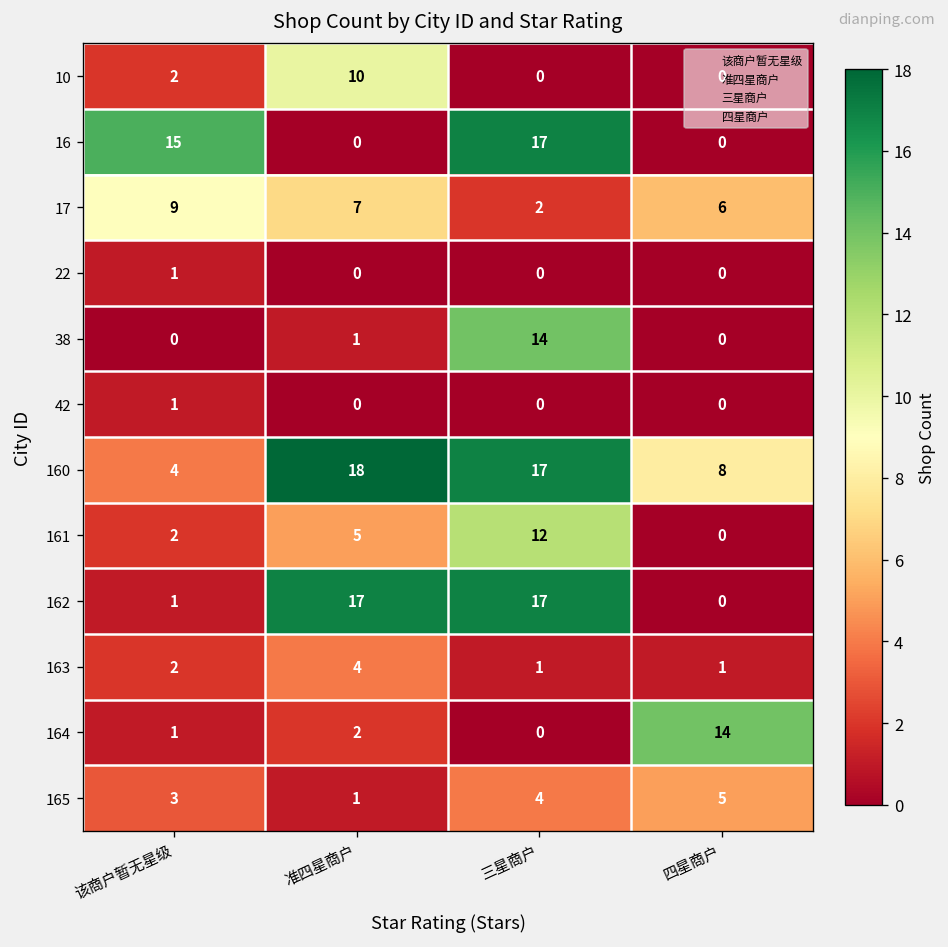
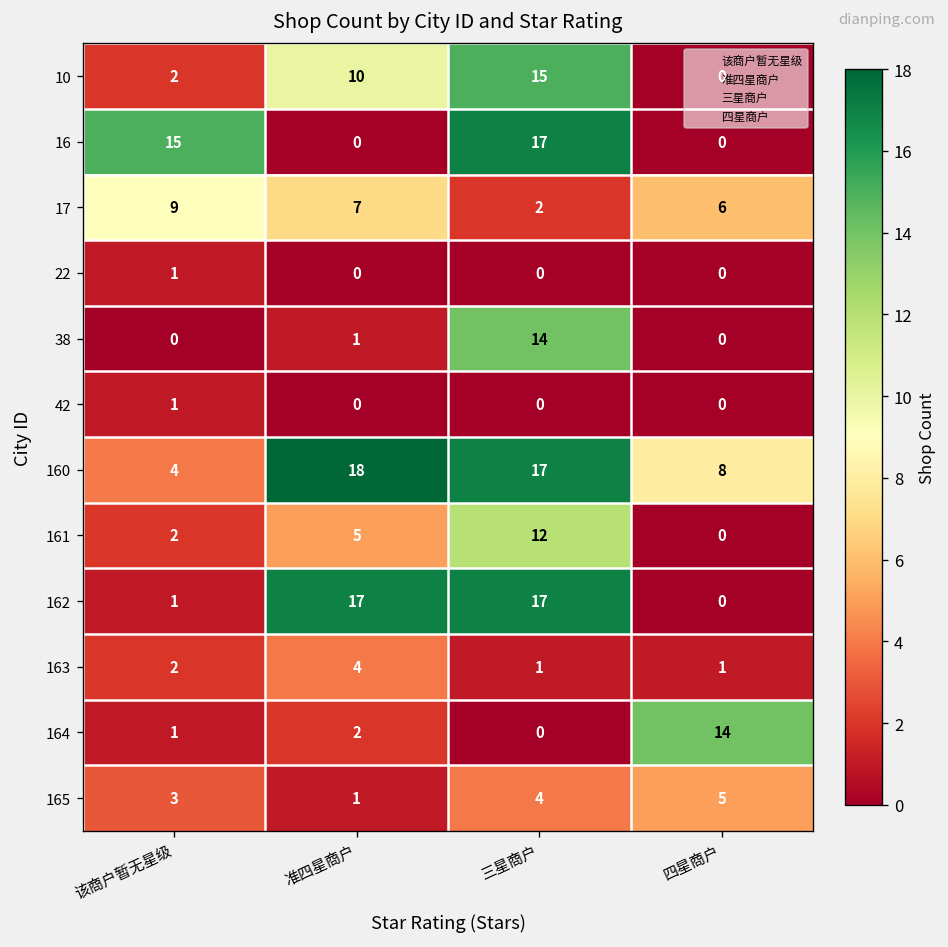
10, 三星商户: 0 -> 15
